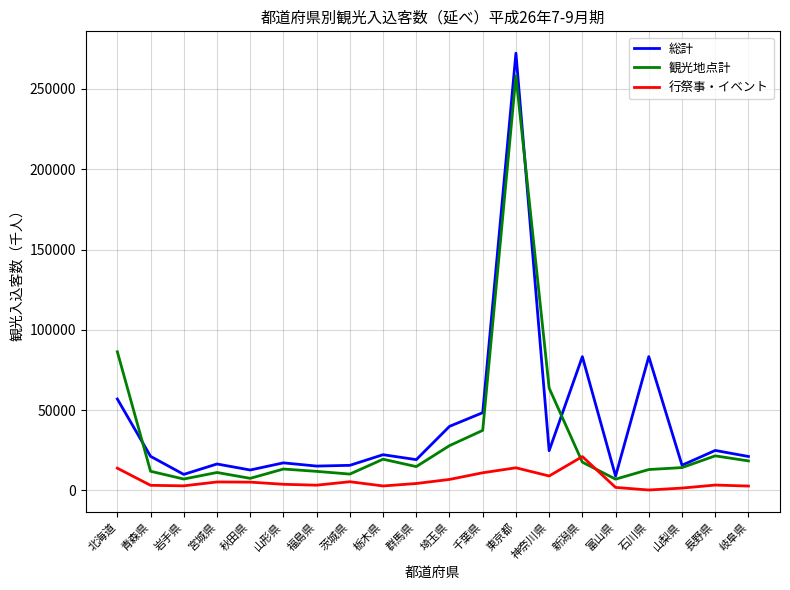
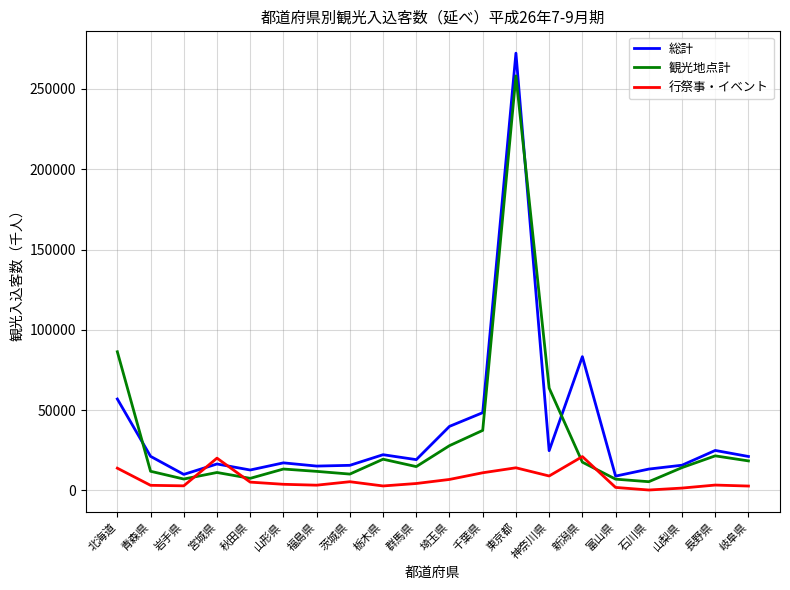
行祭事・イベント, 宮城県: 5000 -> 20000
総計, 石川県: 83000 -> 13000
観光地点計, 石川県: 13000 -> 5000
